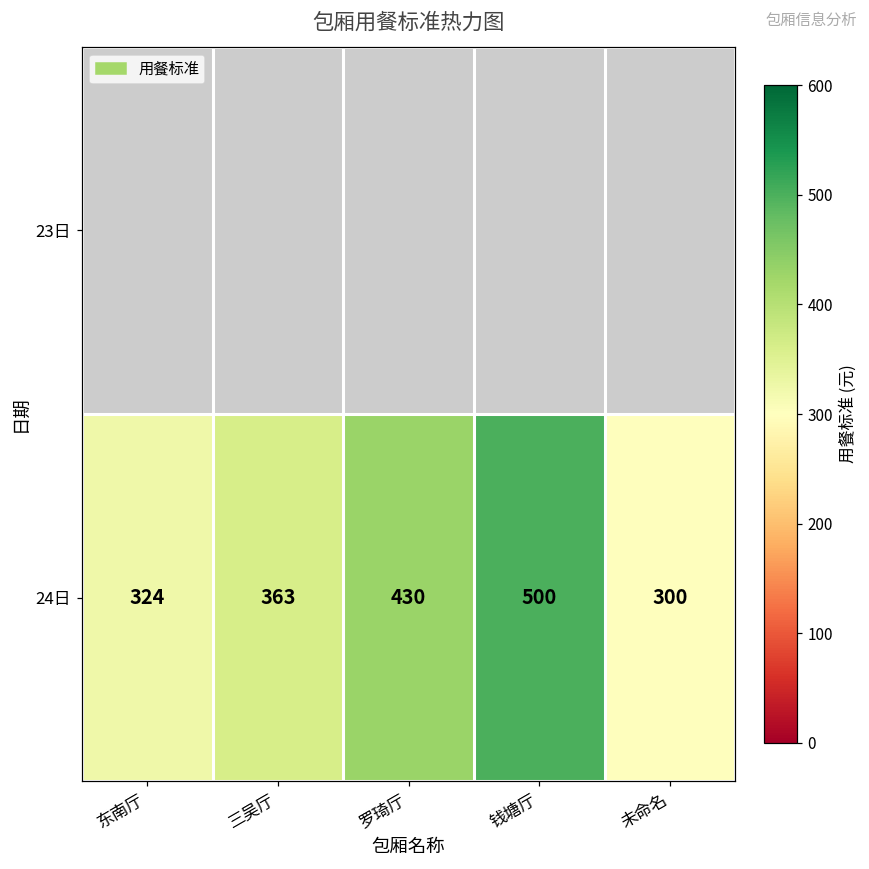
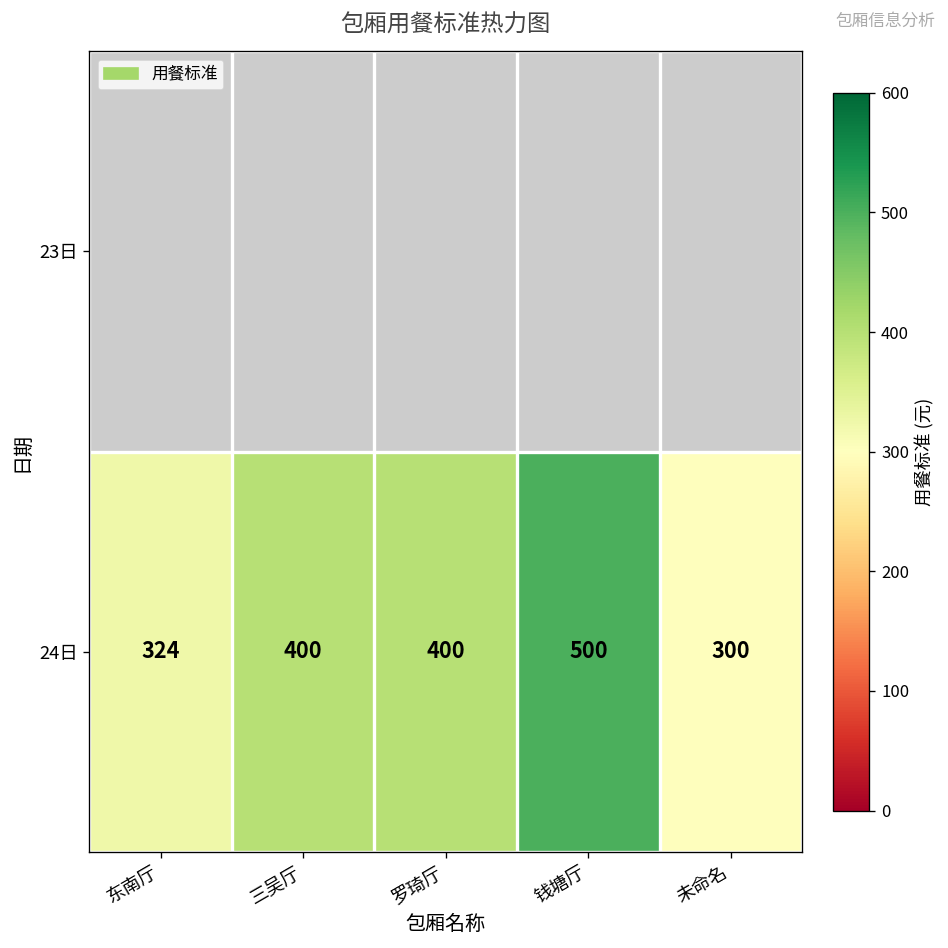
24日, 三吴厅: 363 -> 400
24日, 罗琦厅: 430 -> 400
